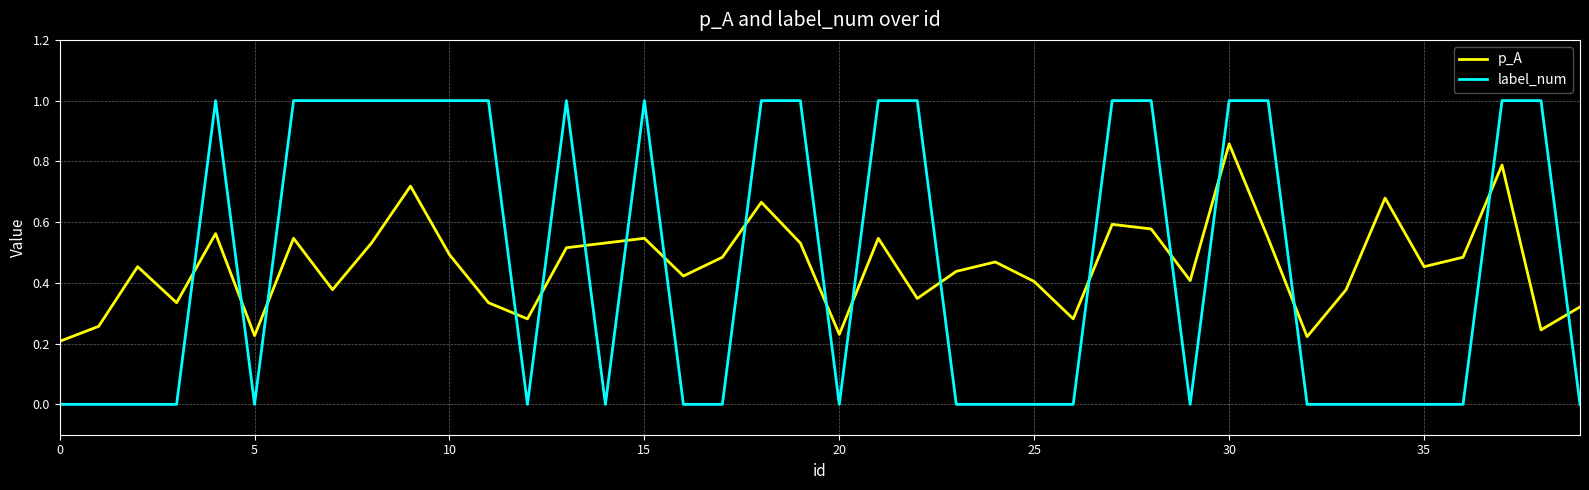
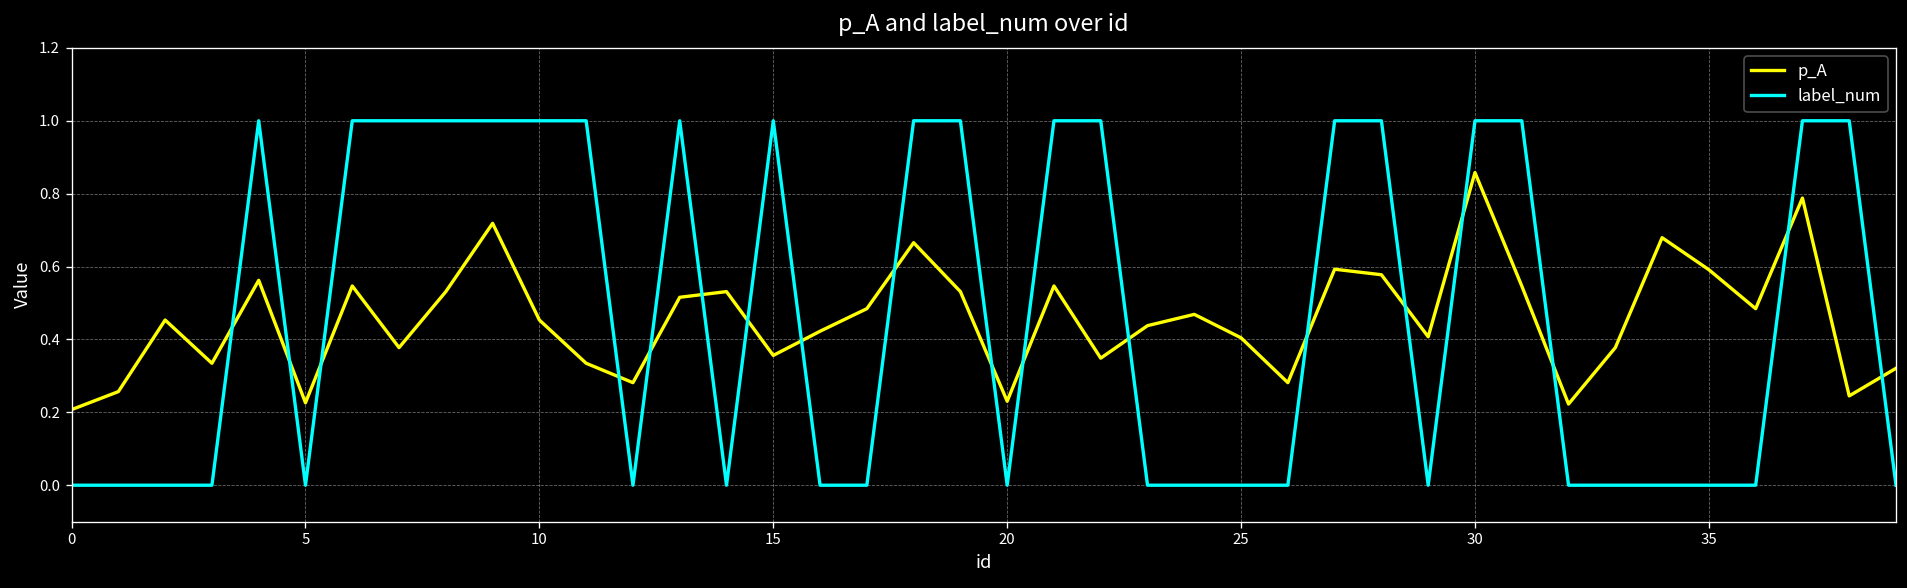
p_A, 10: 0.49 -> 0.45
p_A, 15: 0.55 -> 0.36
p_A, 35: 0.45 -> 0.59
